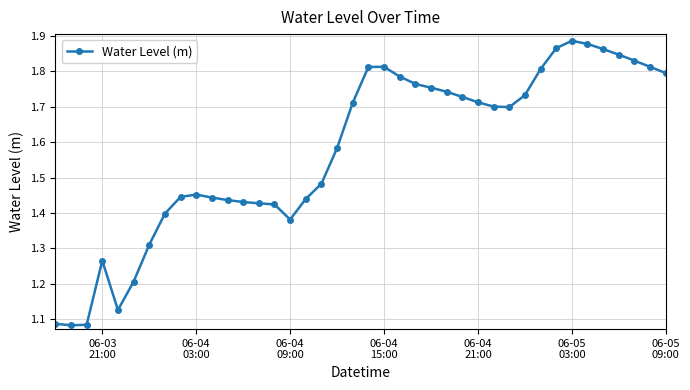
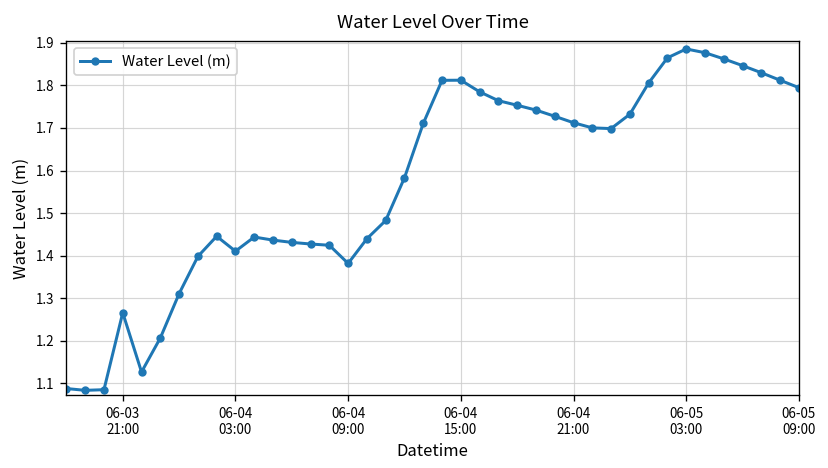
06-04 03:00: 1.45 -> 1.41
